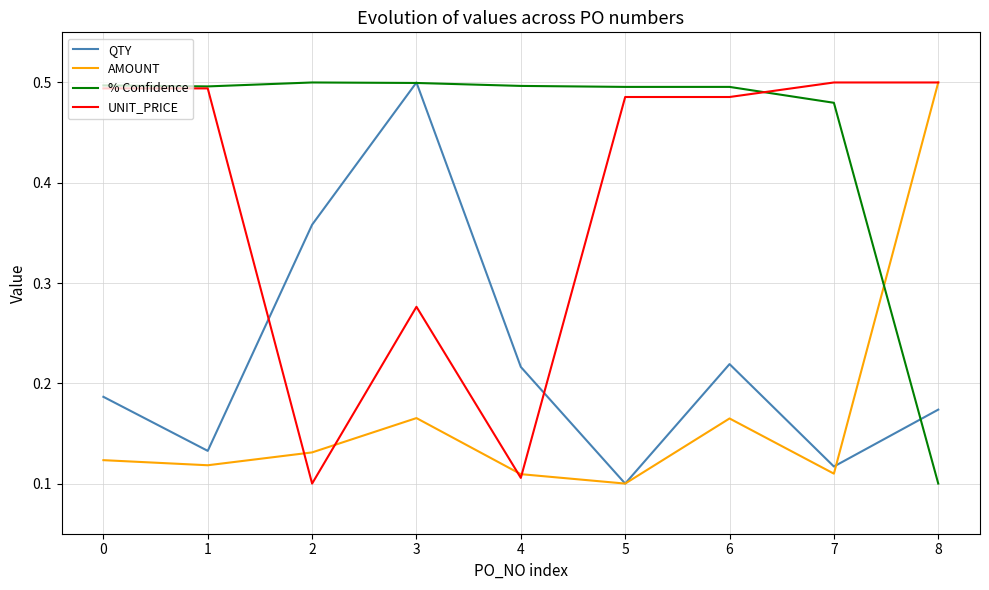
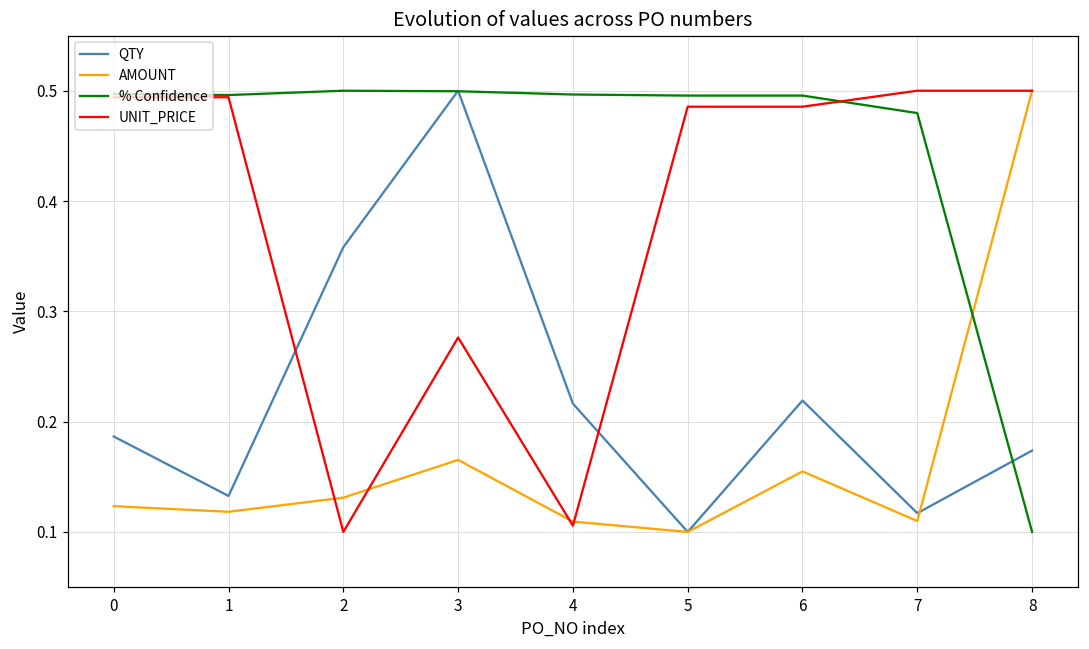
AMOUNT, 6: 0.165 -> 0.155
